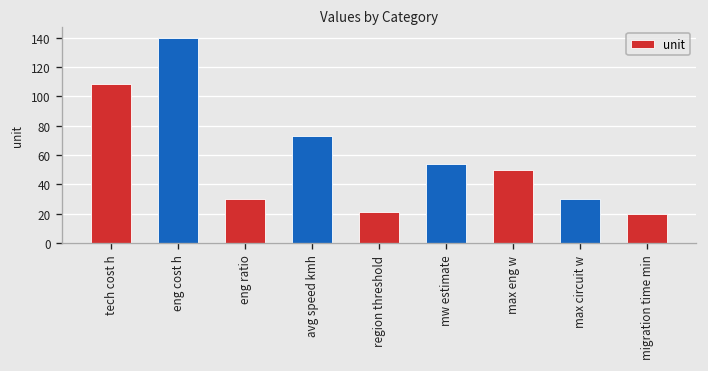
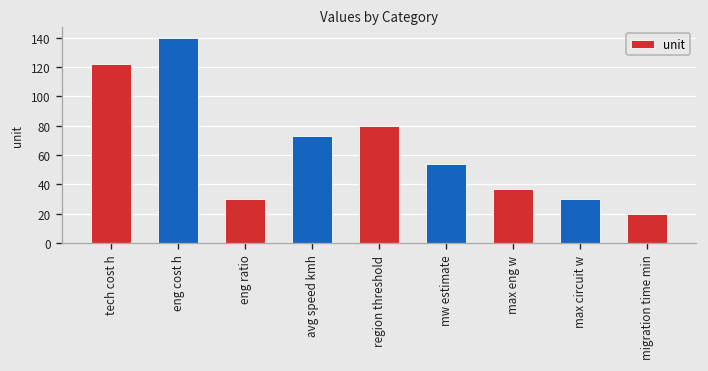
tech cost h: 108 -> 122
region threshold: 21 -> 80
max eng w: 50 -> 37
